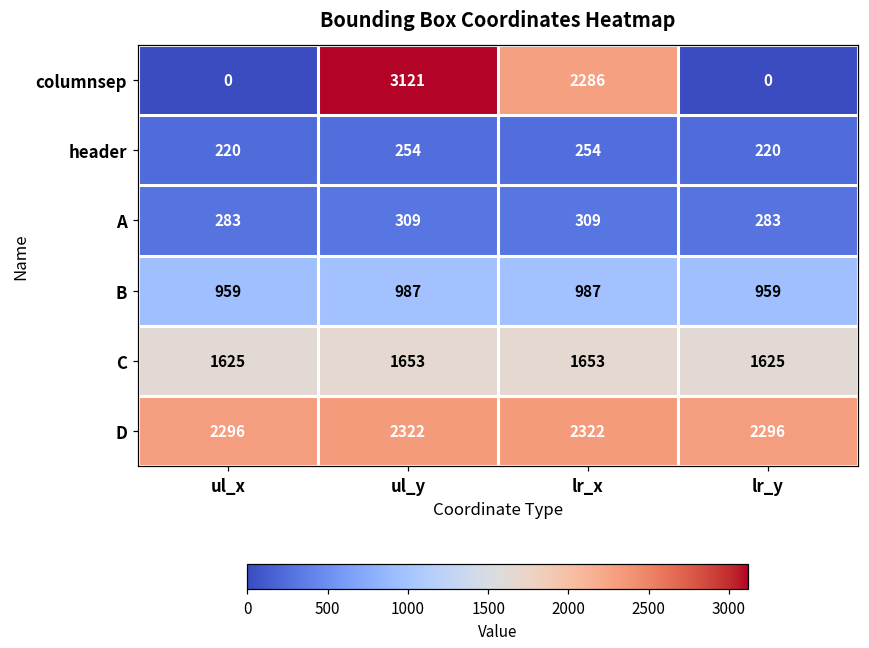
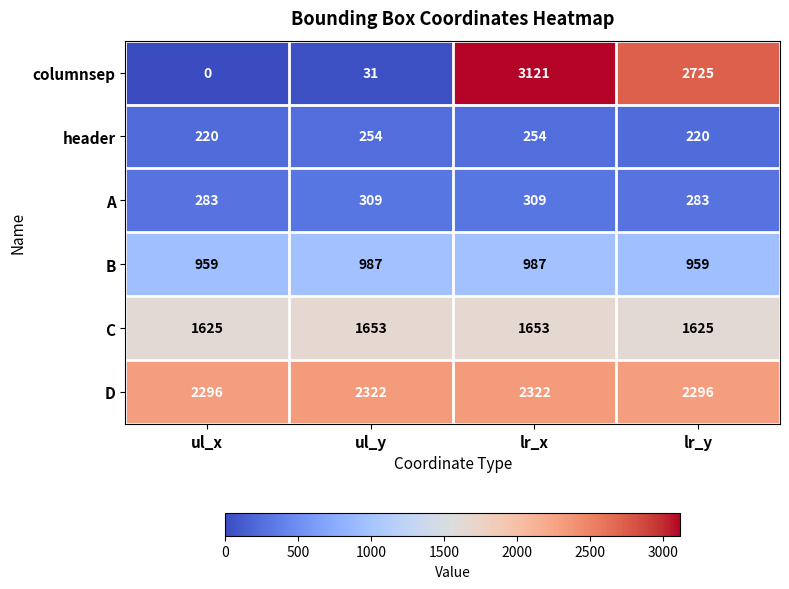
columnsep, ul_y: 3121 -> 31
columnsep, lr_x: 2286 -> 3121
columnsep, lr_y: 0 -> 2725
